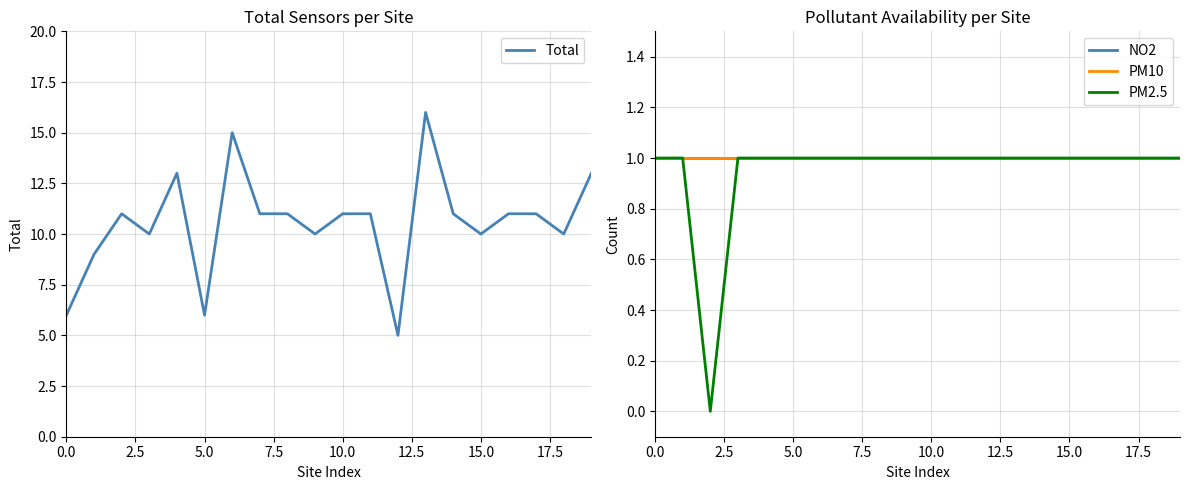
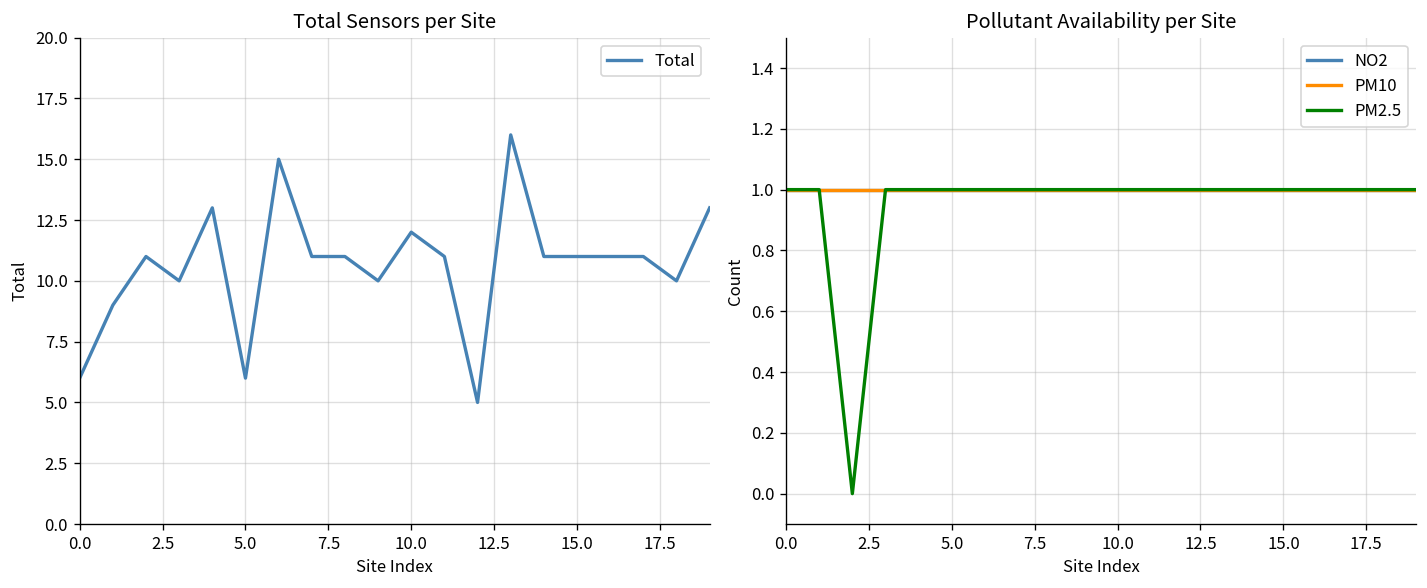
Total Sensors per Site, 10.0: 11 -> 12
Total Sensors per Site, 15.0: 10 -> 11
